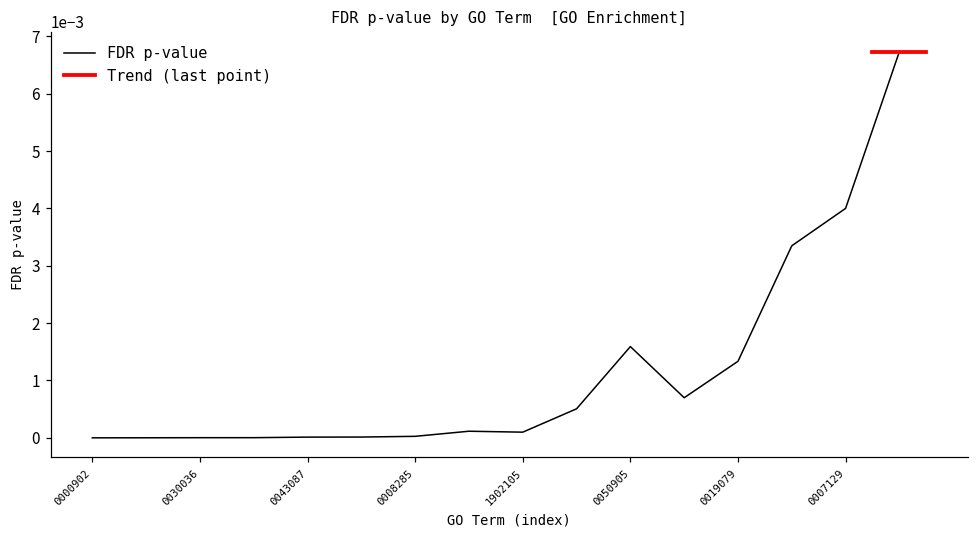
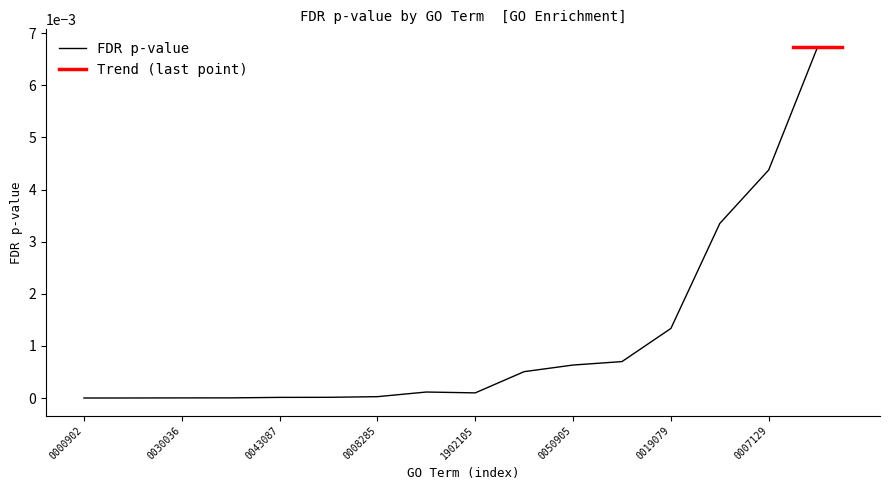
FDR p-value, 0050905: 0.0016 -> 0.0006
FDR p-value, 0007129: 0.0040 -> 0.0044
